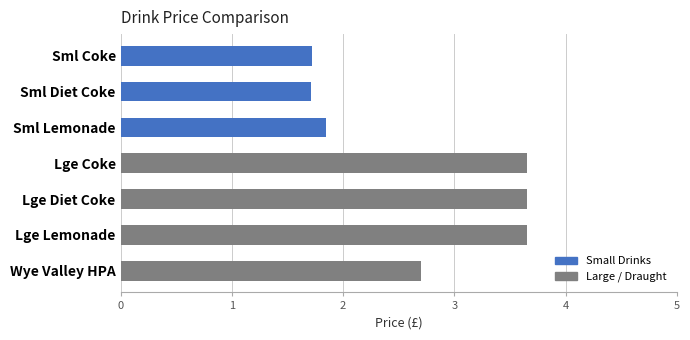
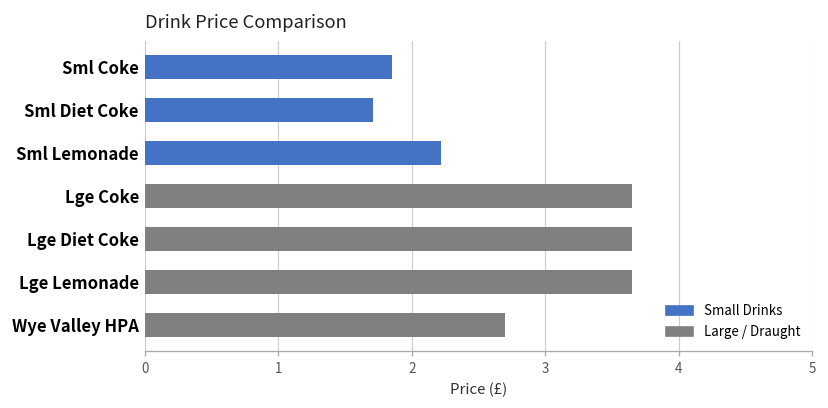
Sml Coke: 1.72 -> 1.85
Sml Lemonade: 1.85 -> 2.22
